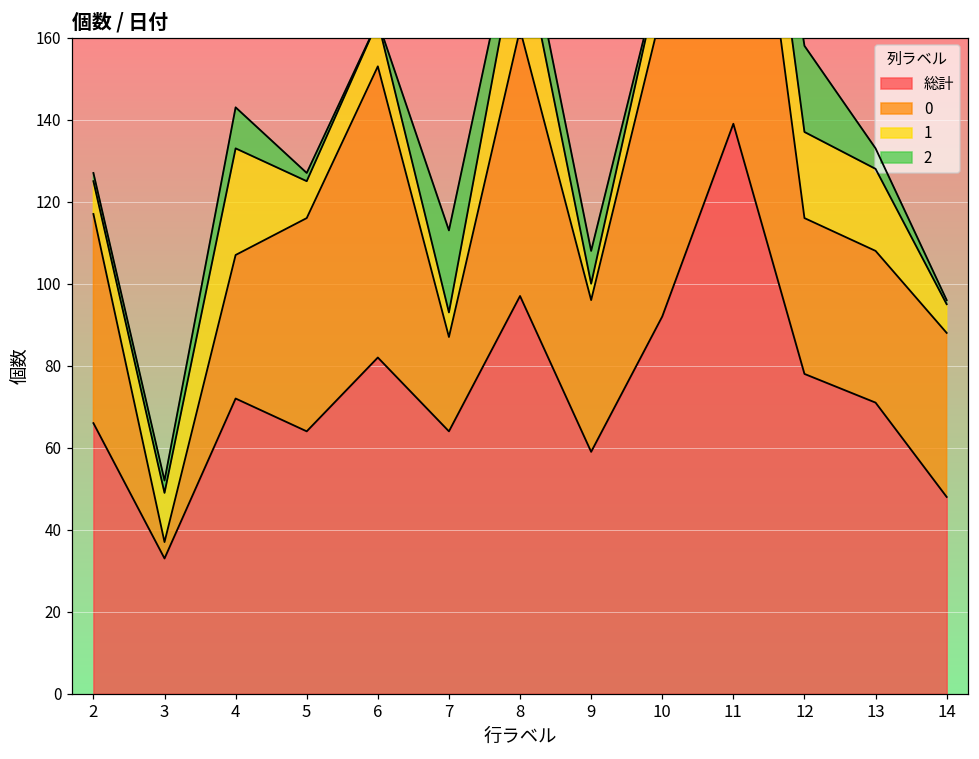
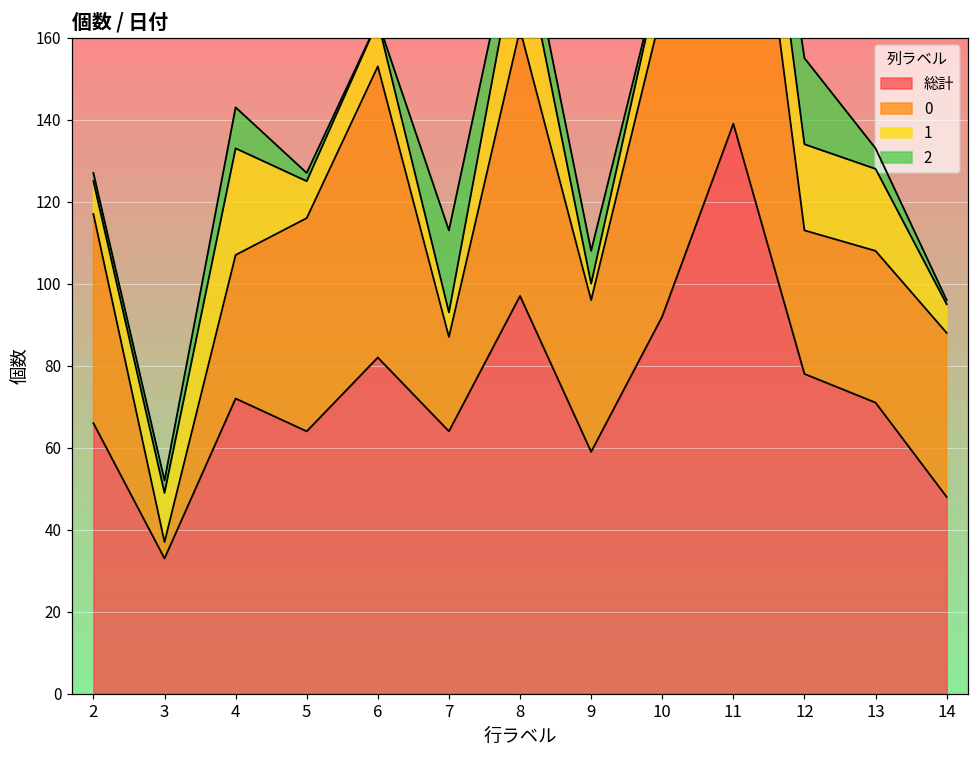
0, 12: 38 -> 35
